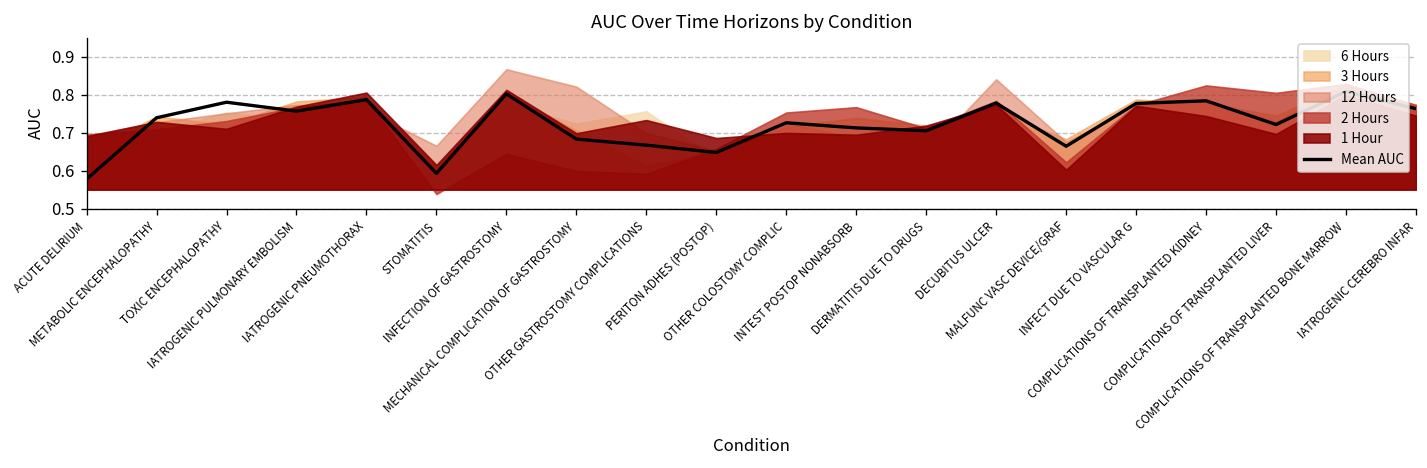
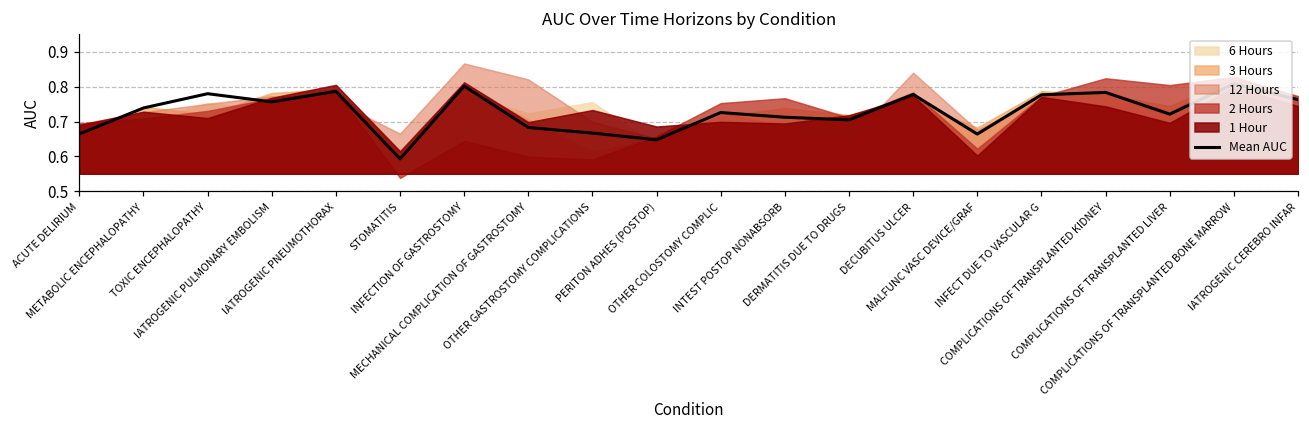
Mean AUC, ACUTE DELIRIUM: 0.58 -> 0.66
